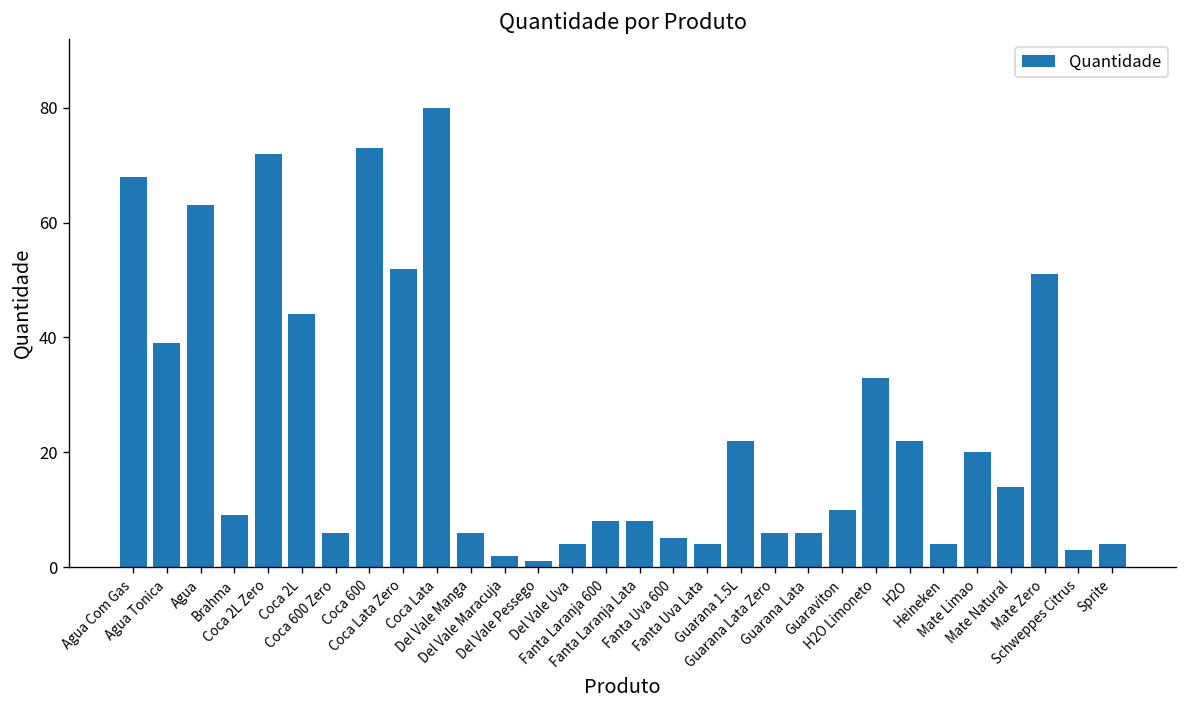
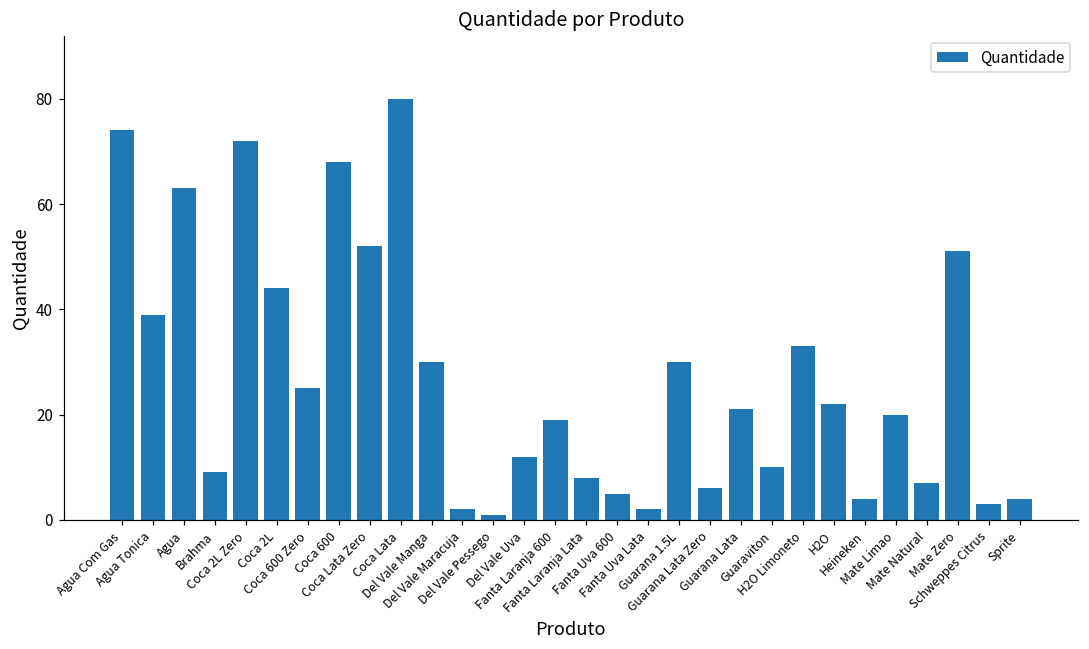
Agua Com Gas: 68 -> 74
Coca 600 Zero: 6 -> 25
Coca 600: 73 -> 68
Del Vale Manga: 6 -> 30
Del Vale Uva: 4 -> 12
Fanta Laranja 600: 8 -> 19
Fanta Uva Lata: 4 -> 2
Guarana 1.5L: 22 -> 30
Guarana Lata: 6 -> 21
Mate Natural: 14 -> 7
